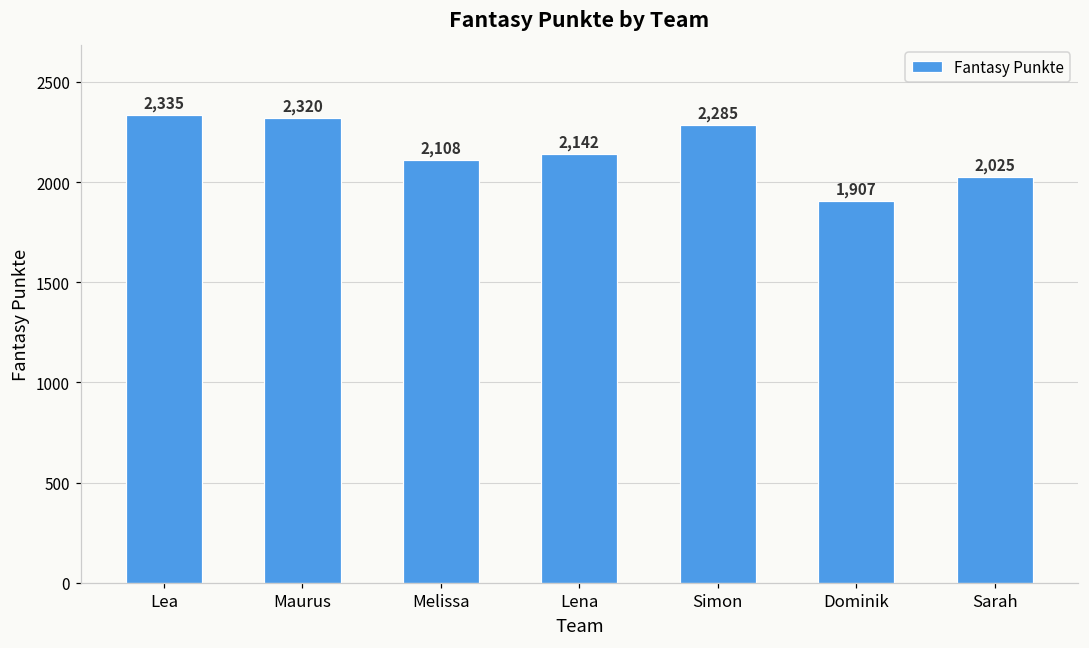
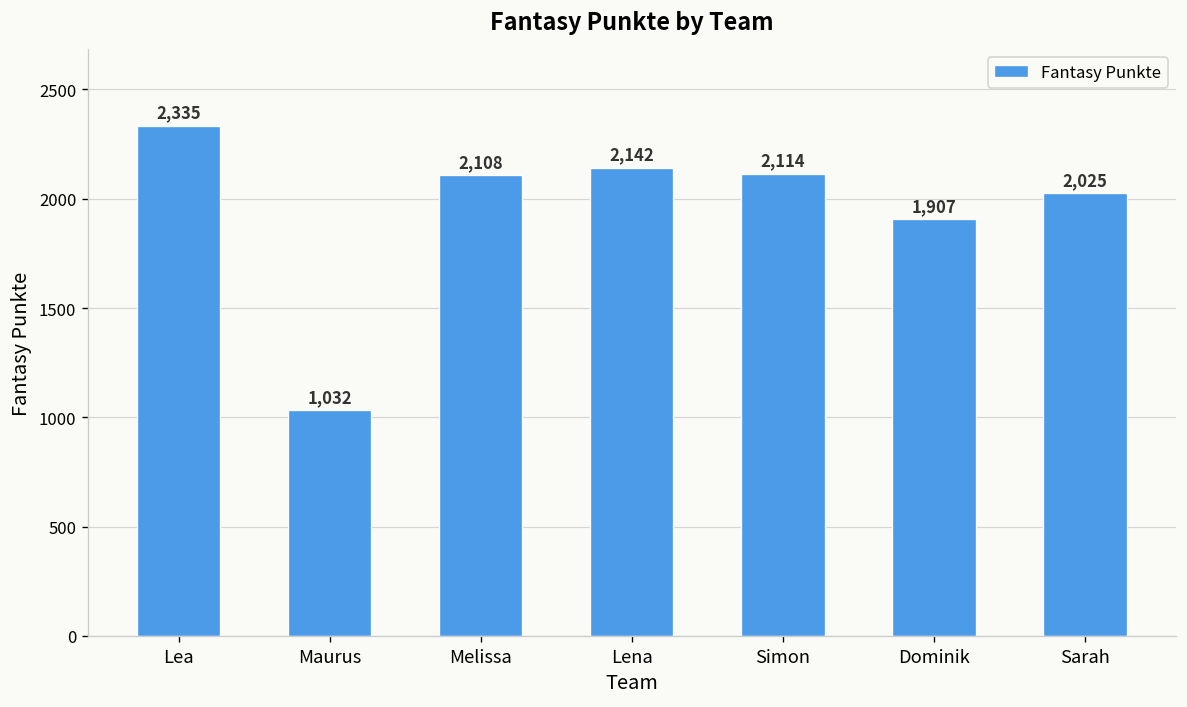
Maurus: 2,320 -> 1,032
Simon: 2,285 -> 2,114
